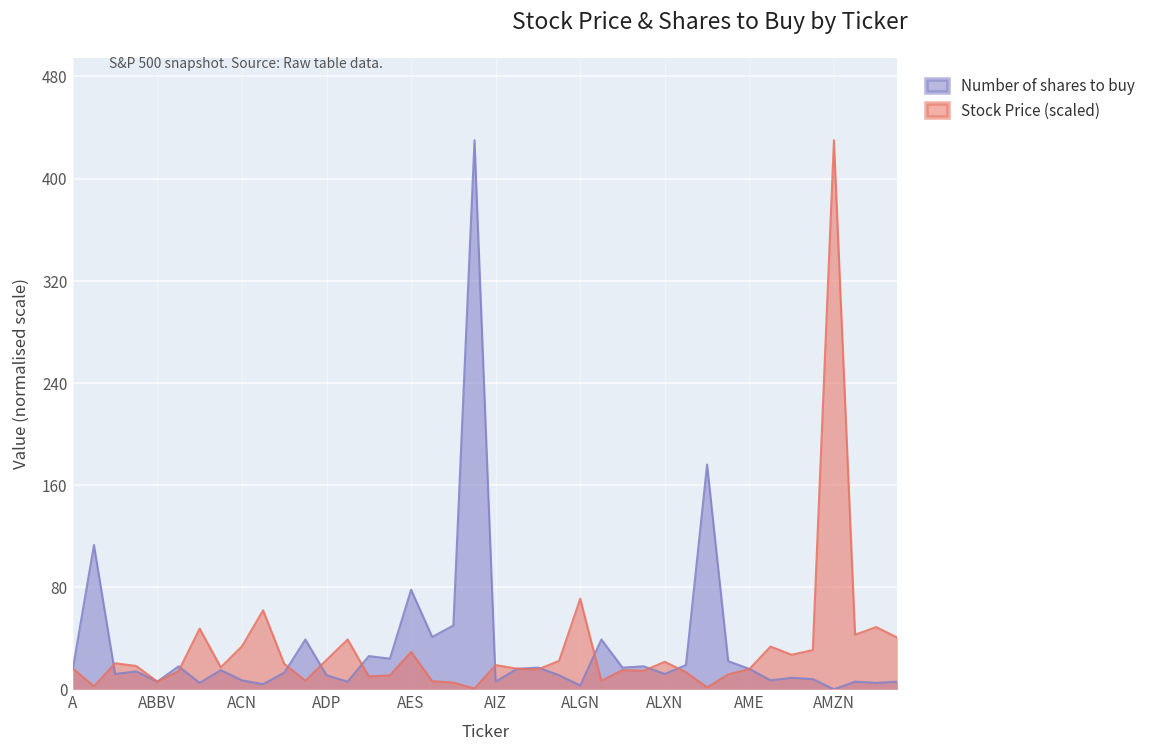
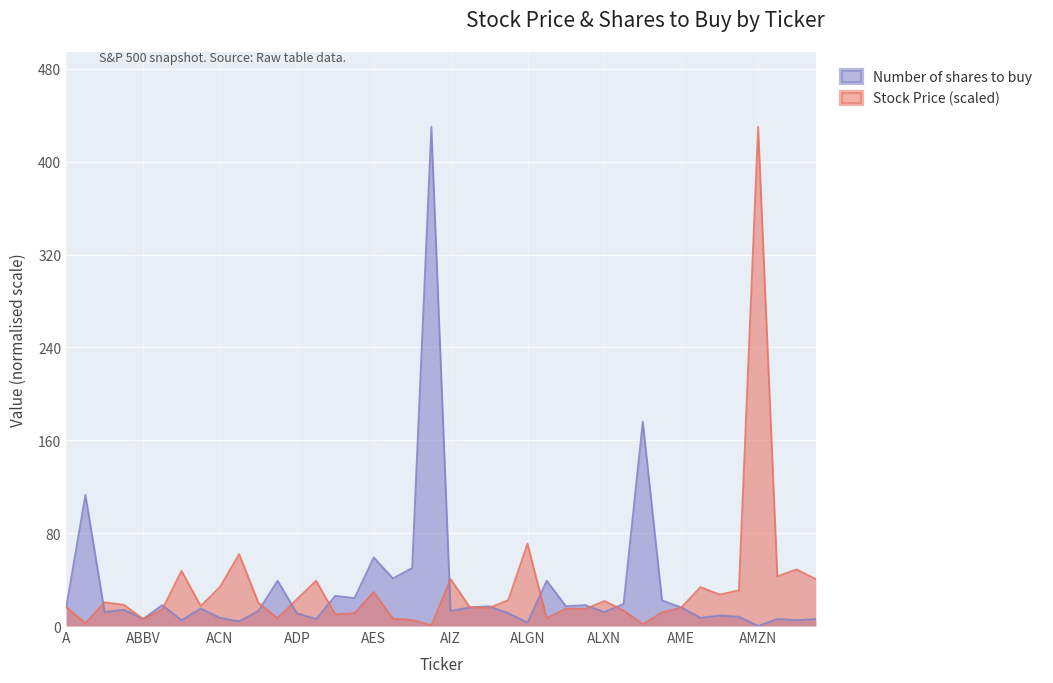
Number of shares to buy, AES: 78 -> 59
Number of shares to buy, AIZ: 6 -> 13
Stock Price (scaled), AIZ: 19 -> 40
